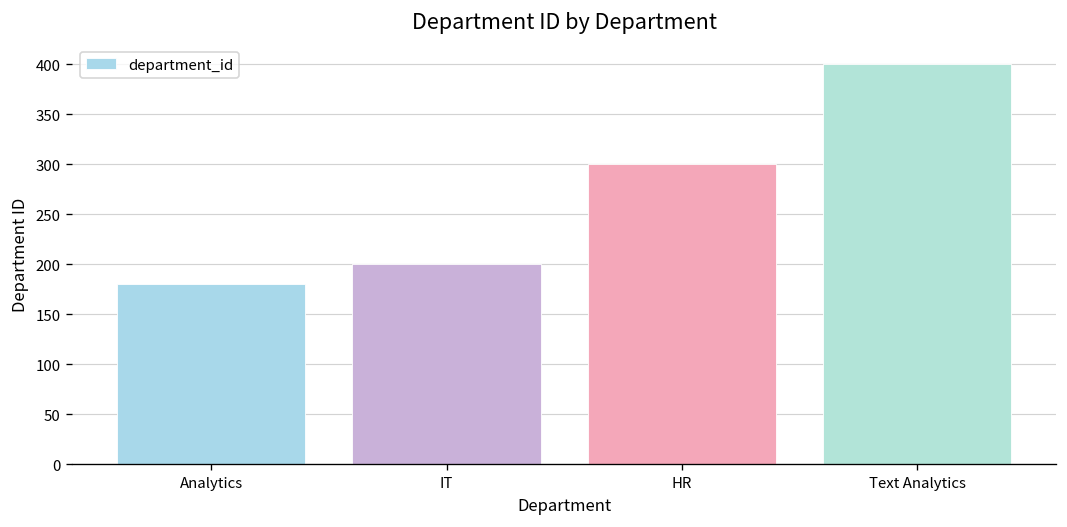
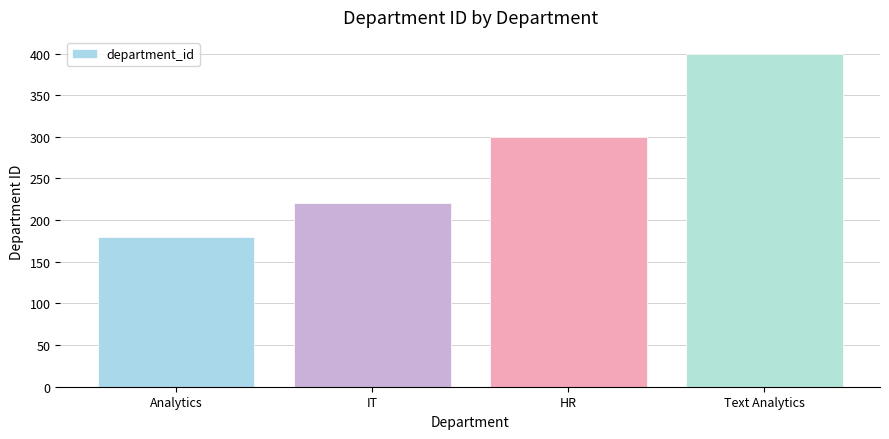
IT: 200 -> 220
